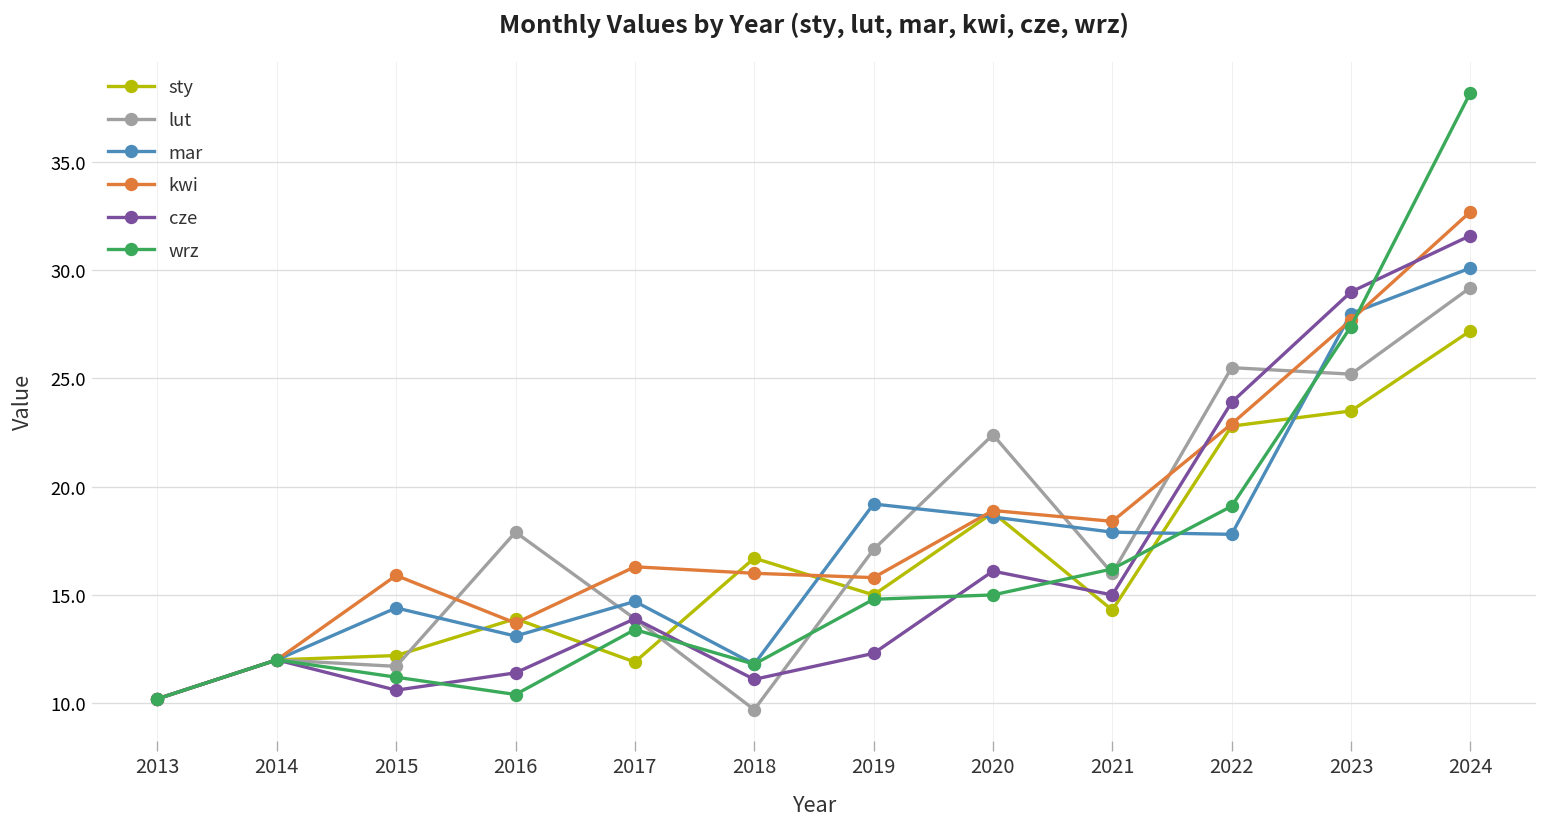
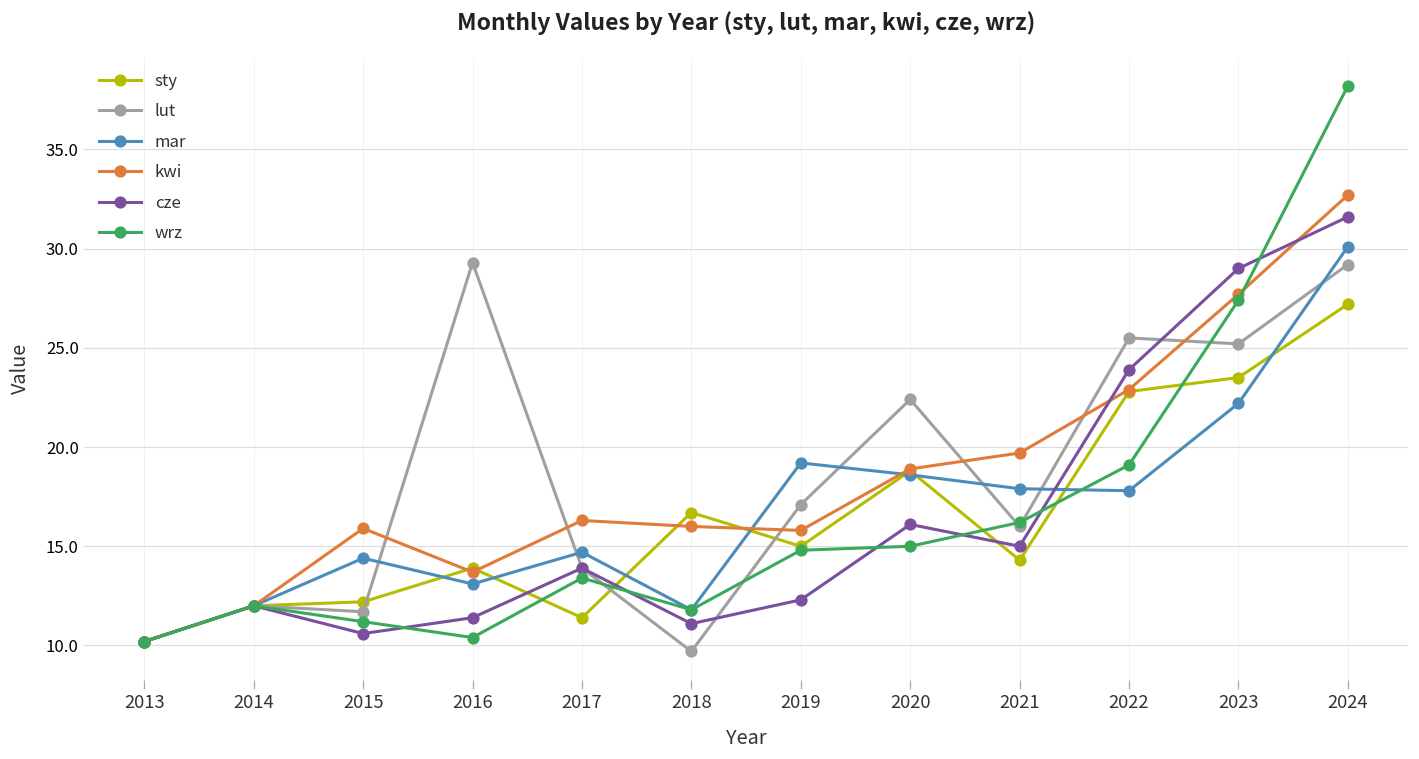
lut, 2016: 17.9 -> 29.3
sty, 2017: 11.9 -> 11.4
kwi, 2021: 18.4 -> 19.7
mar, 2023: 28.0 -> 22.2
